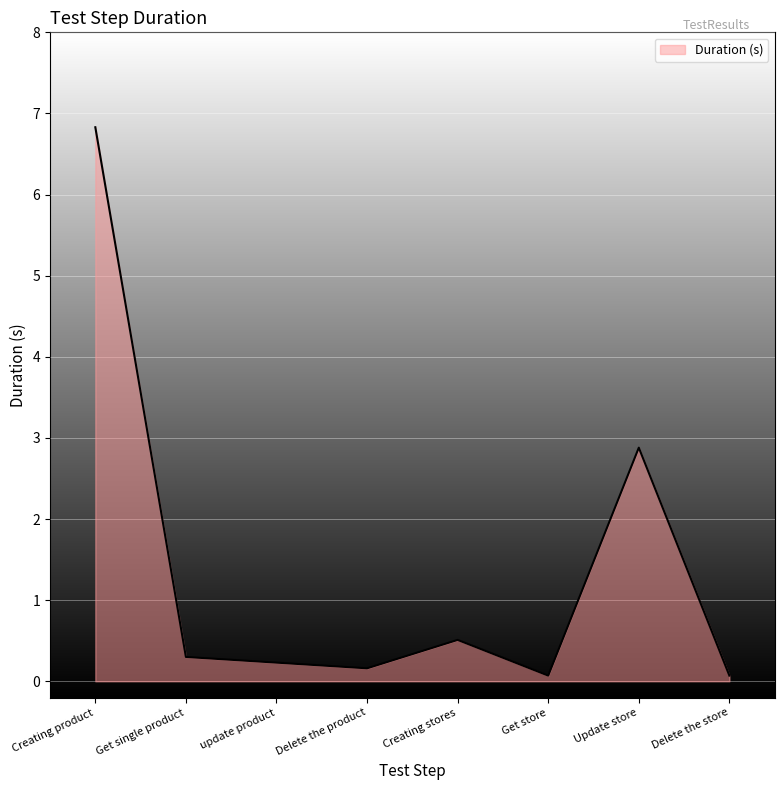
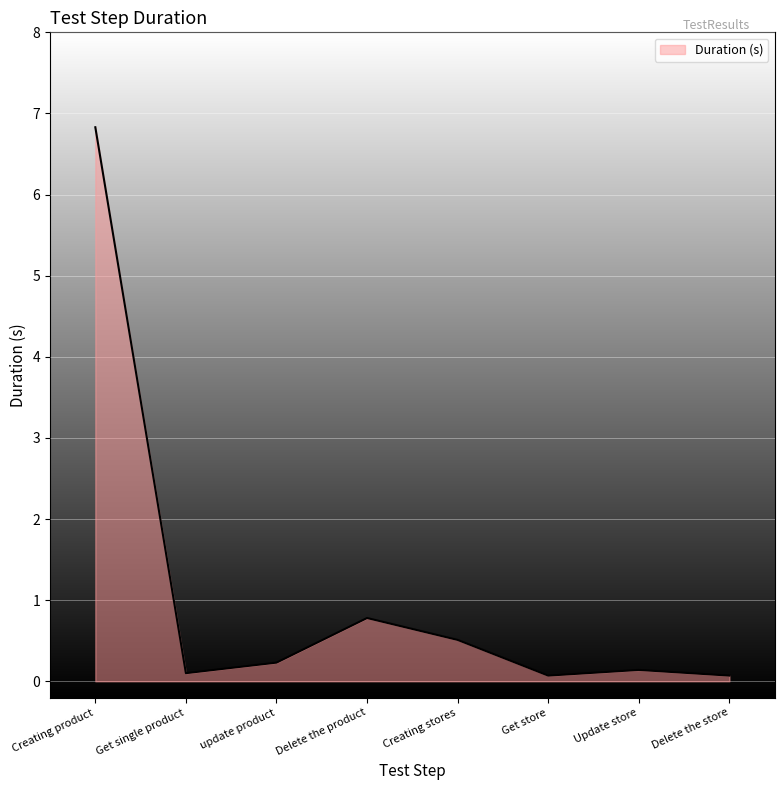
Get single product: 0.3 -> 0.1
Delete the product: 0.2 -> 0.8
Update store: 2.9 -> 0.1
